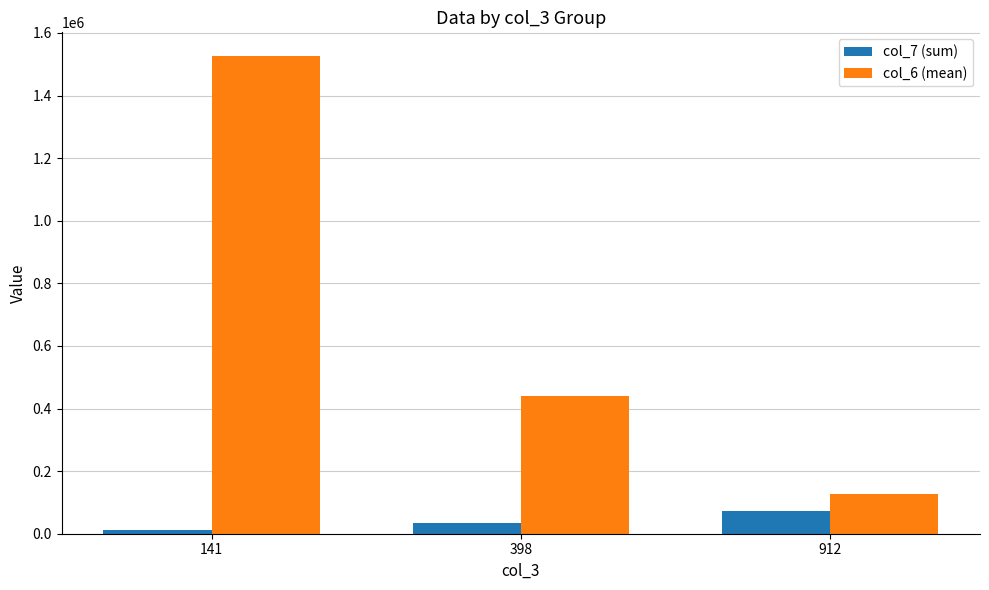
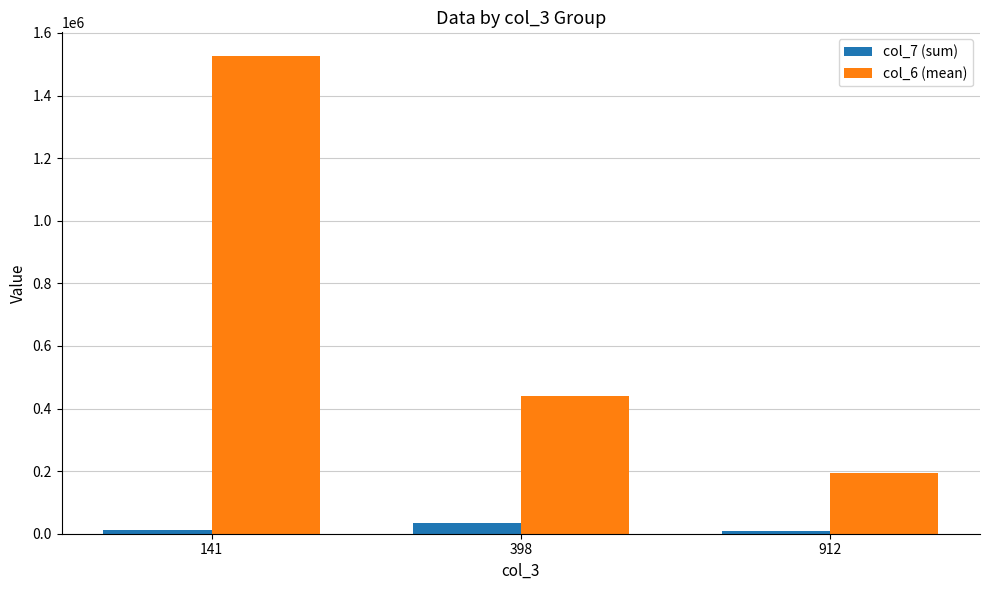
col_7 (sum), 912: 70000 -> 10000
col_6 (mean), 912: 130000 -> 200000
